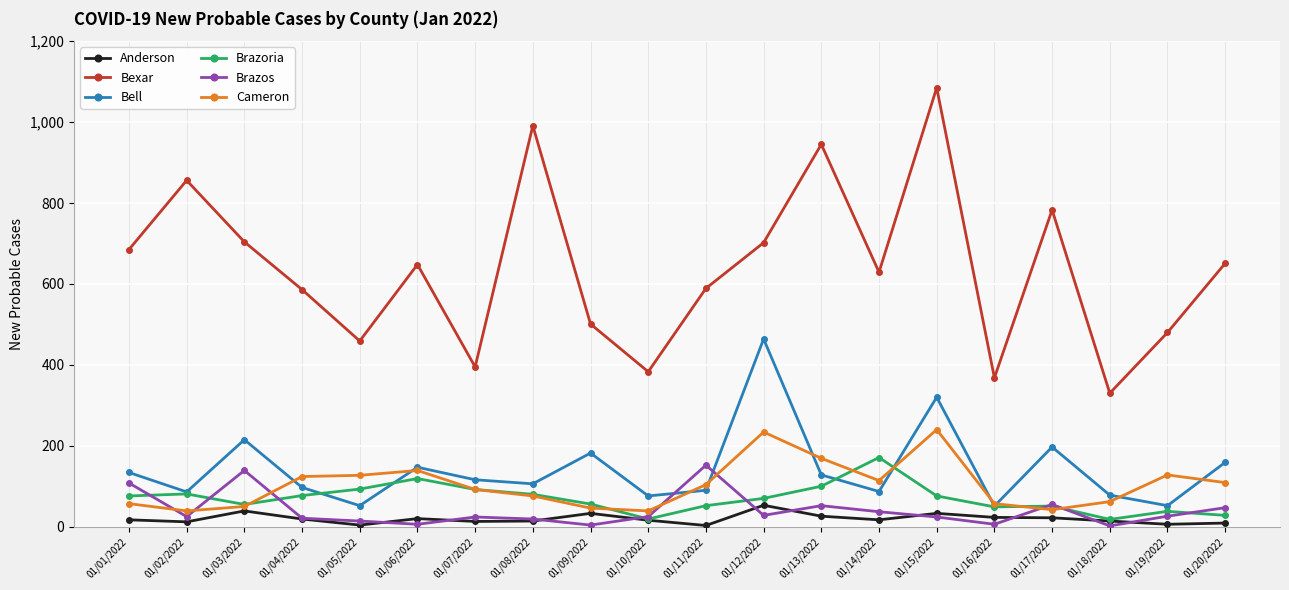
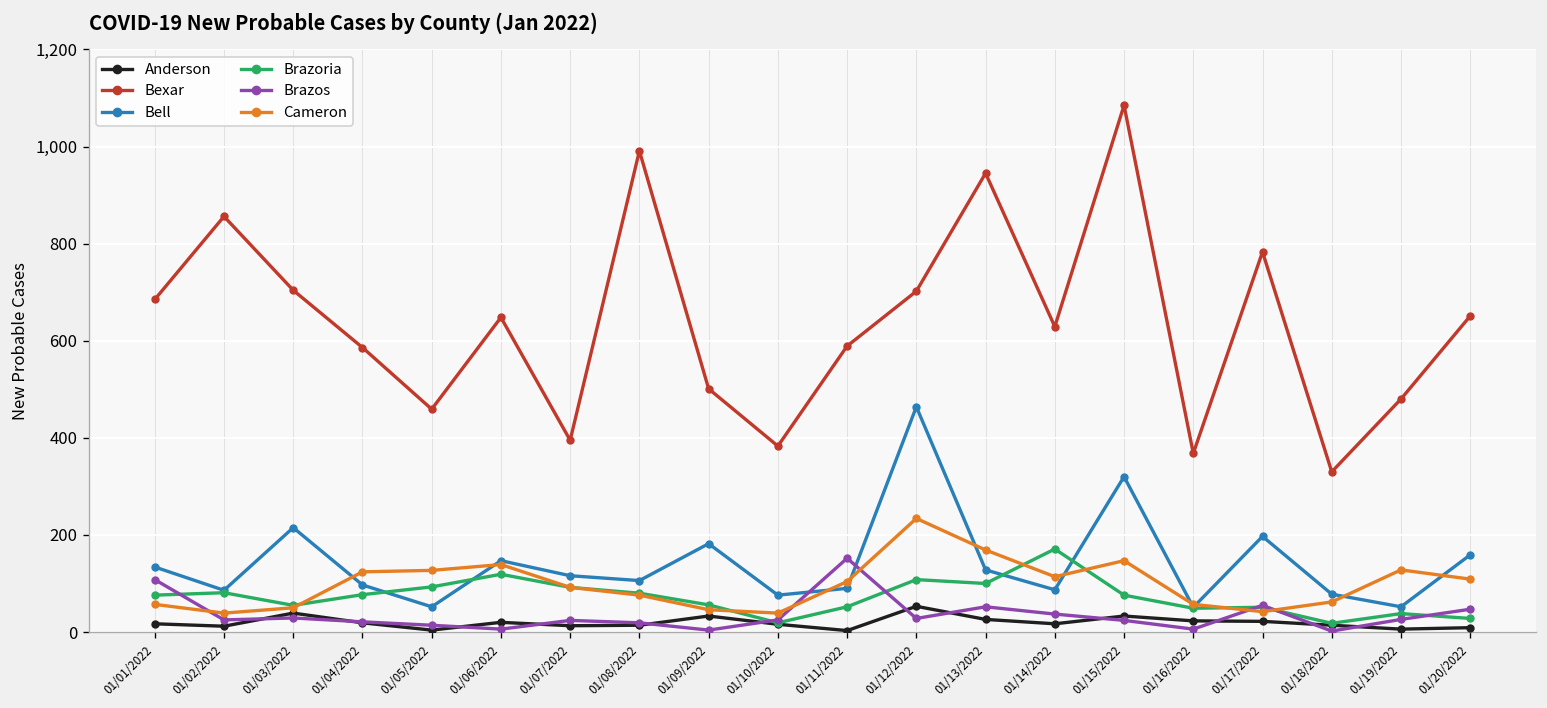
Brazos, 01/03/2022: 140 -> 30
Brazoria, 01/12/2022: 70 -> 110
Cameron, 01/15/2022: 240 -> 150
